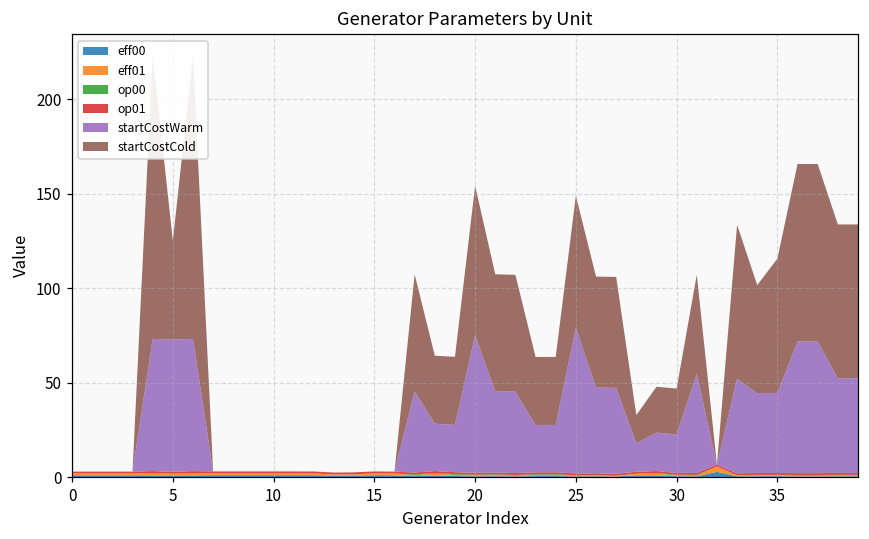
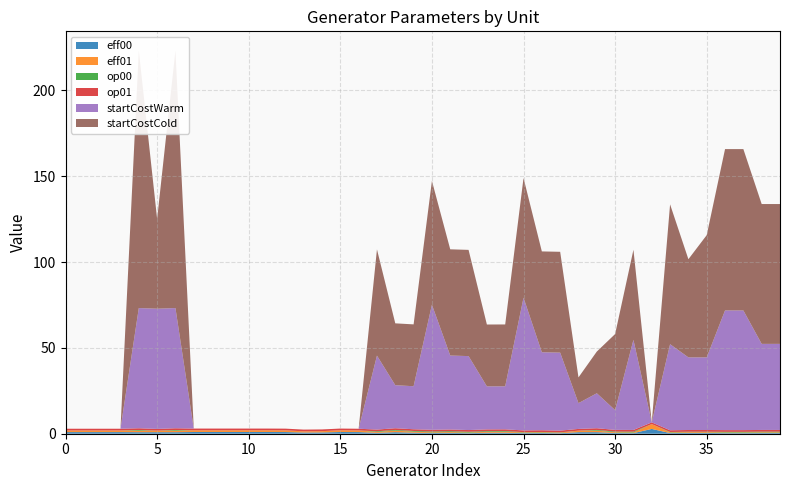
startCostCold, 20: 79 -> 72
startCostWarm, 30: 20 -> 12
startCostCold, 30: 24 -> 44
